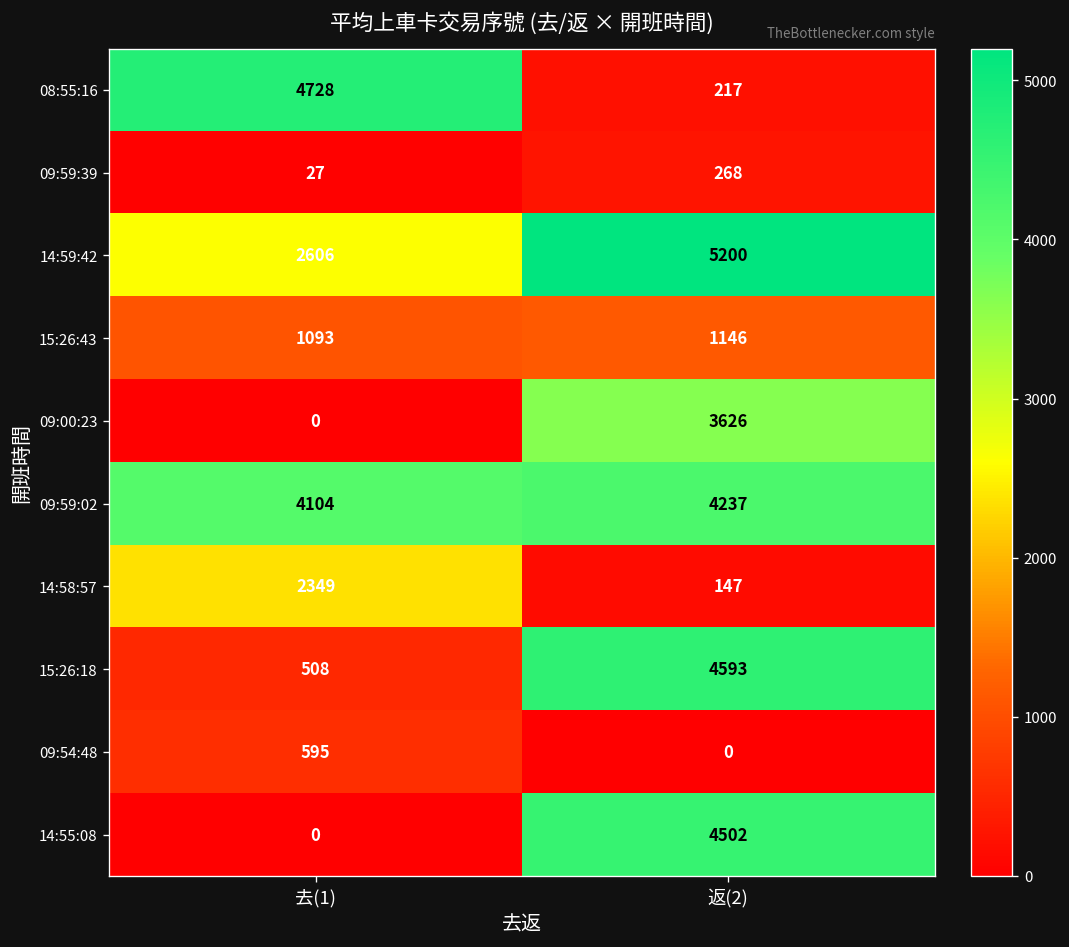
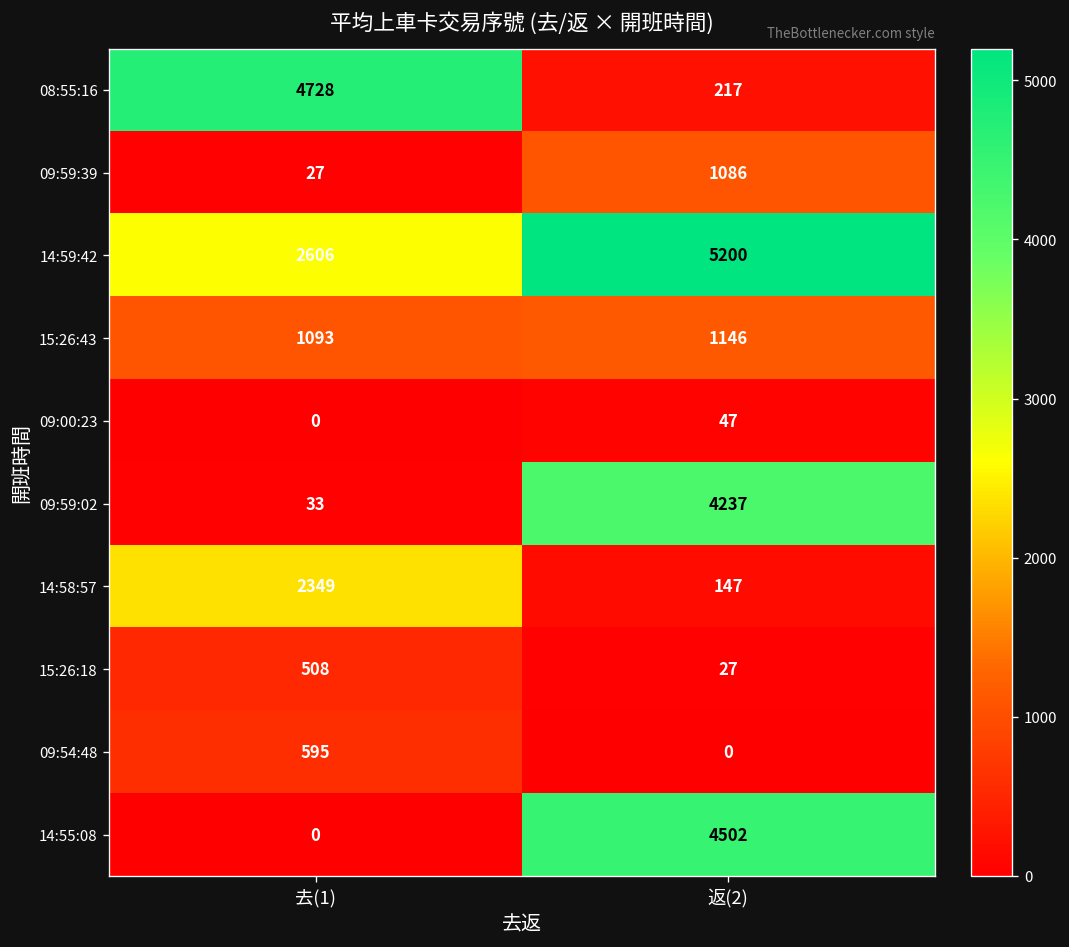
09:59:39, 返(2): 268 -> 1086
09:00:23, 返(2): 3626 -> 47
09:59:02, 去(1): 4104 -> 33
15:26:18, 返(2): 4593 -> 27
